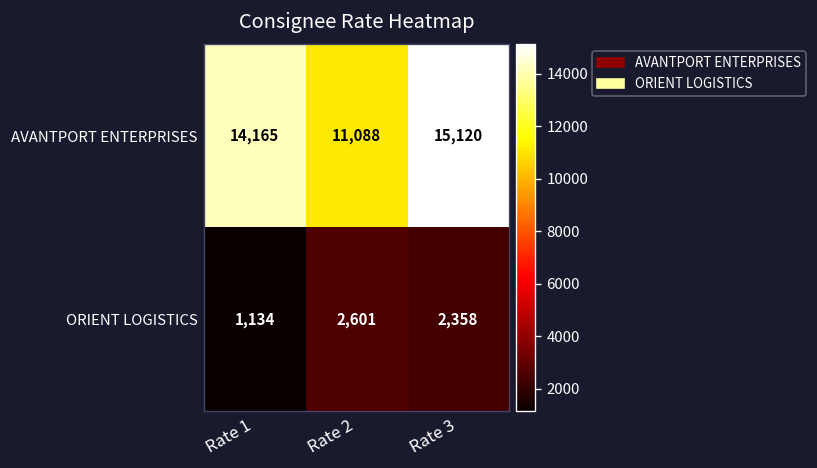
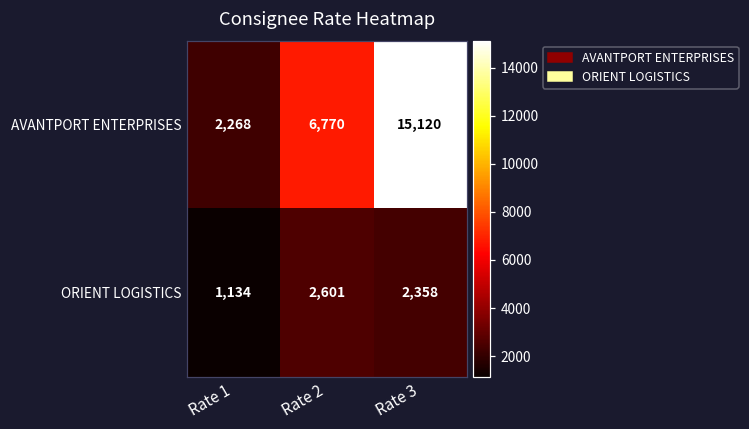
AVANTPORT ENTERPRISES, Rate 1: 14,165 -> 2,268
AVANTPORT ENTERPRISES, Rate 2: 11,088 -> 6,770
